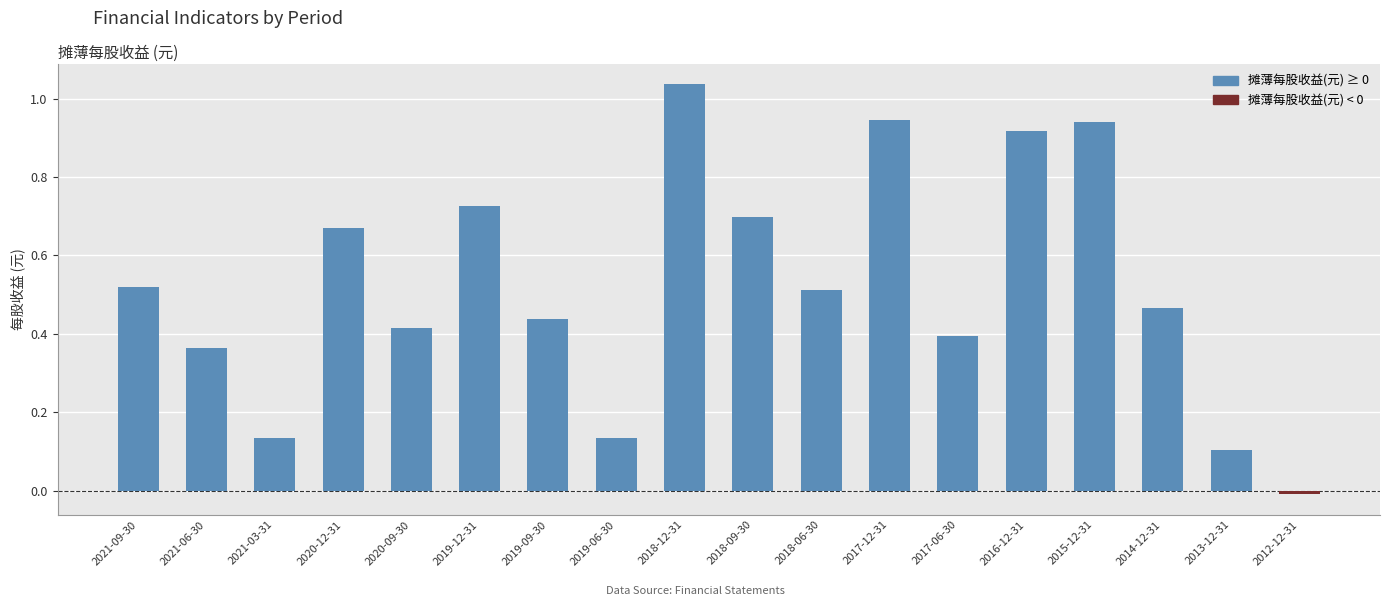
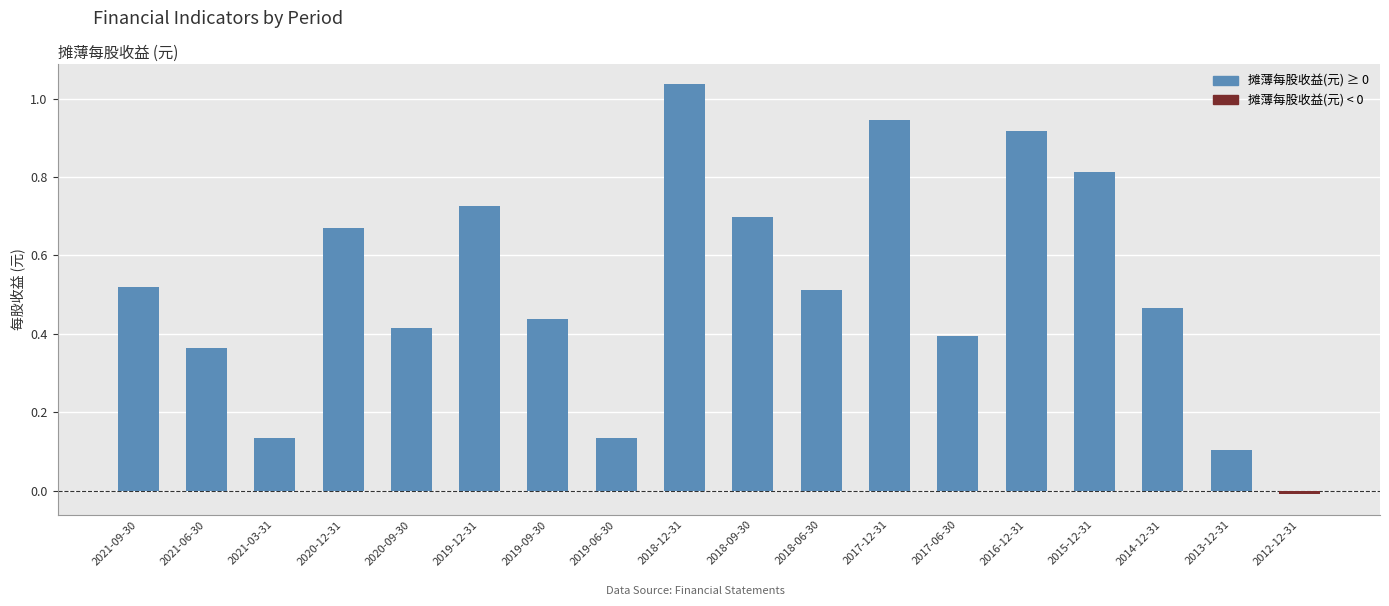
2015-12-31: 0.94 -> 0.81
